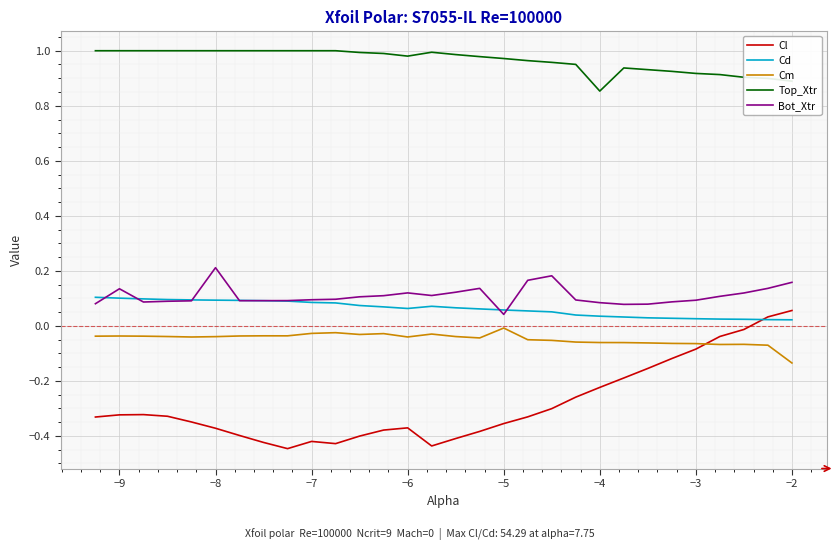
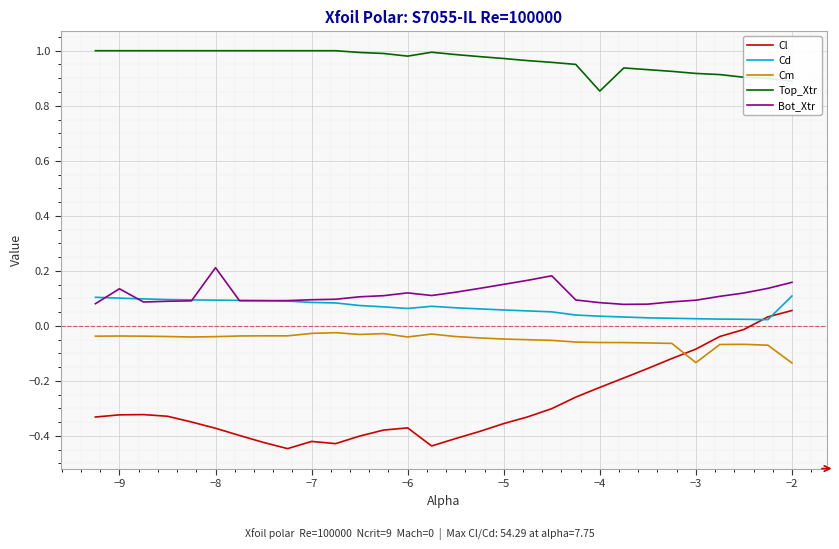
Cm, −5: -0.01 -> -0.05
Bot_Xtr, −5: 0.04 -> 0.15
Cm, −3: -0.06 -> -0.13
Cd, −2: 0.02 -> 0.11
